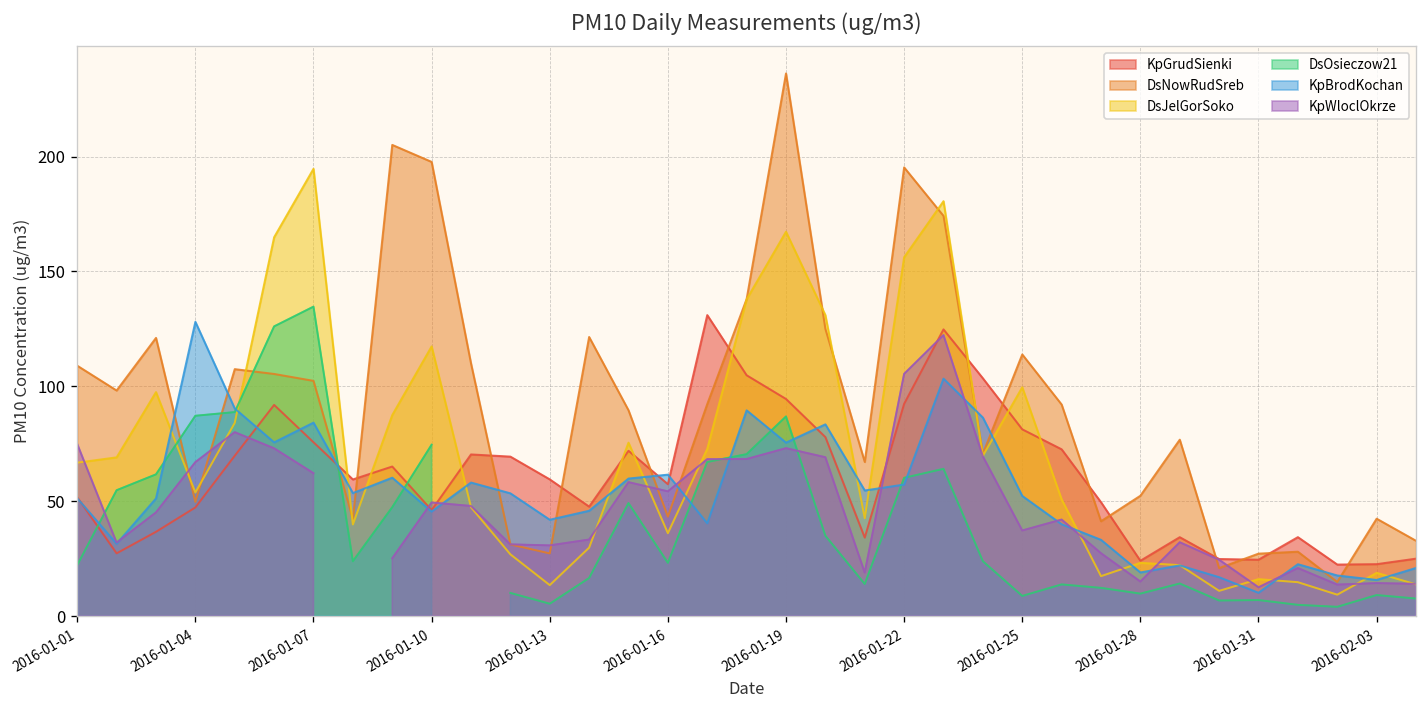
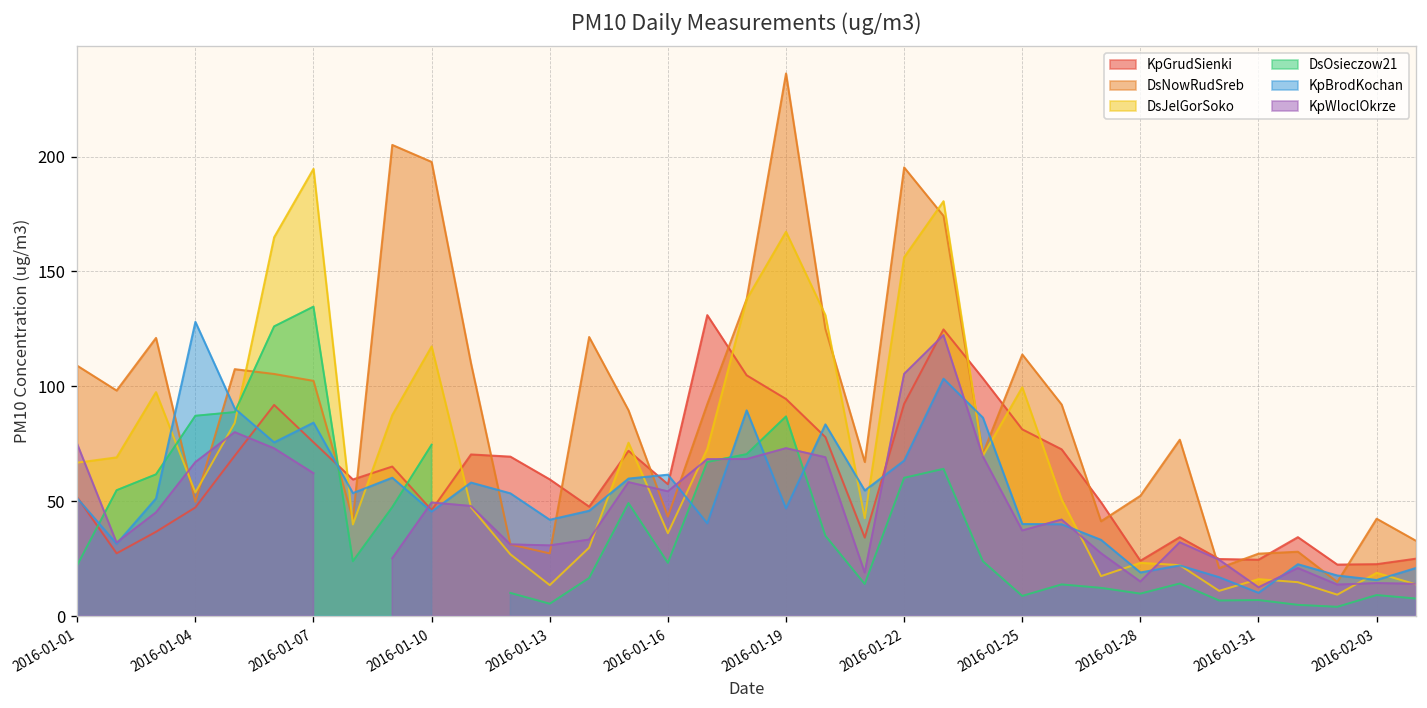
KpBrodKochan, 2016-01-19: 76 -> 47
KpBrodKochan, 2016-01-22: 57 -> 68
KpBrodKochan, 2016-01-25: 52 -> 40
